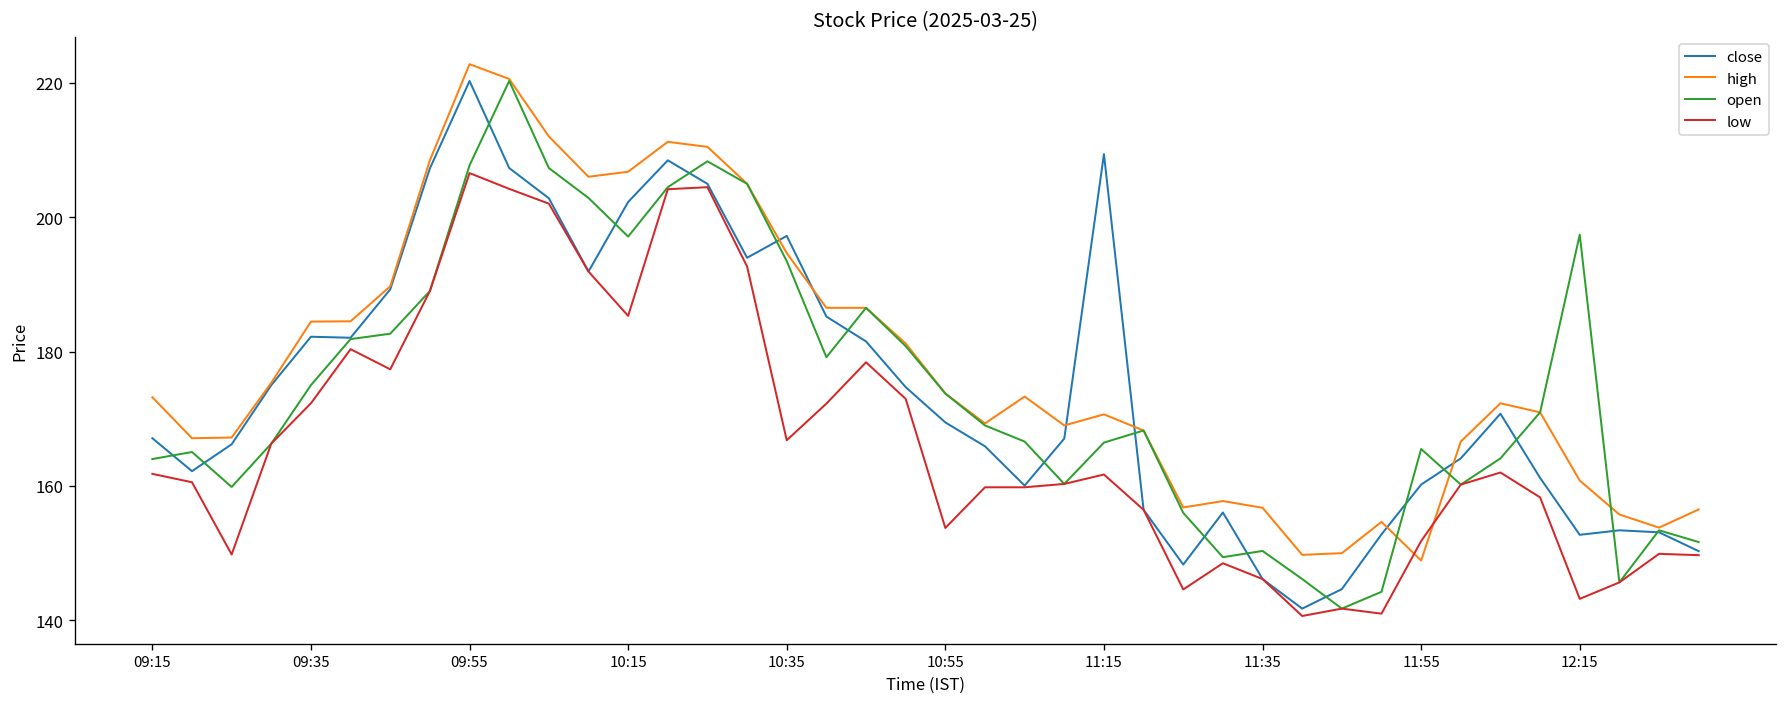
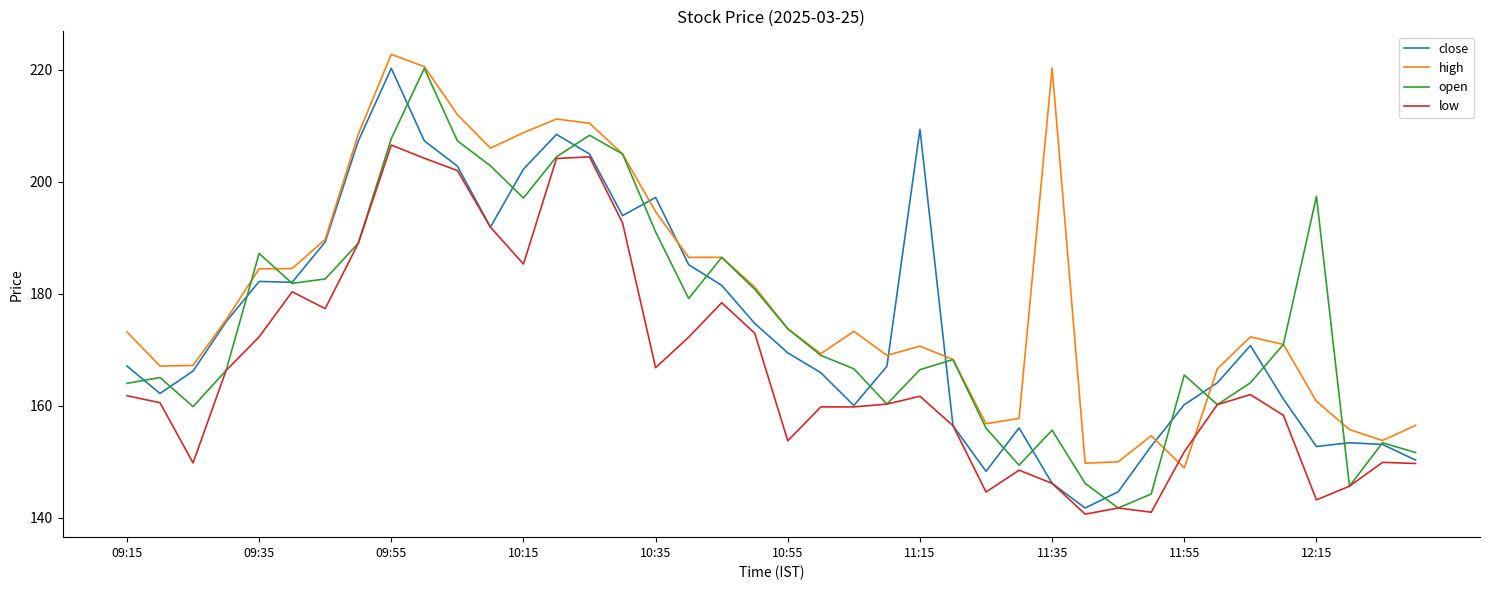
open, 09:35: 175 -> 187
high, 10:15: 207 -> 209
open, 10:35: 193 -> 191
high, 11:35: 157 -> 220
open, 11:35: 150 -> 156
